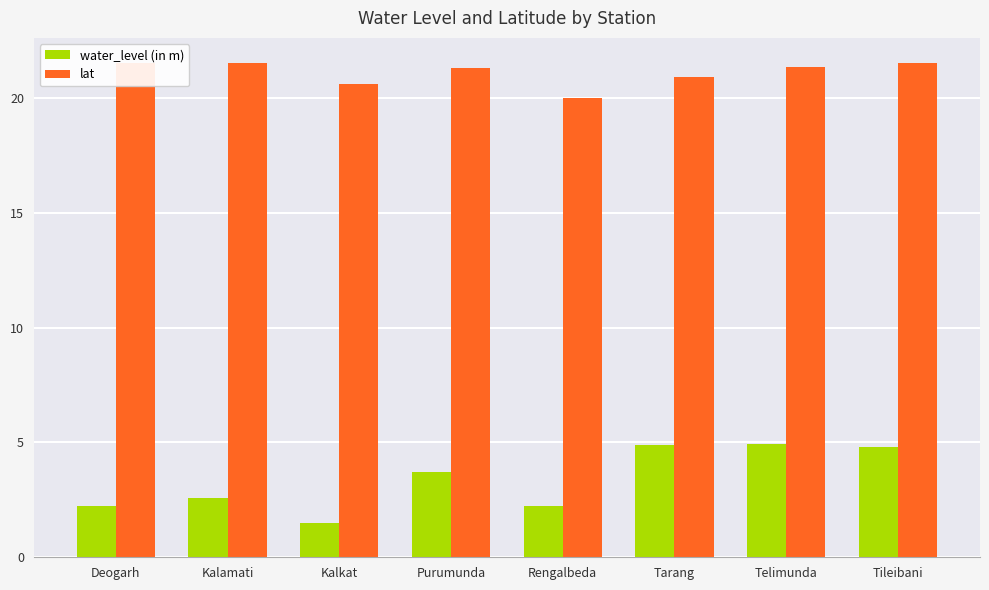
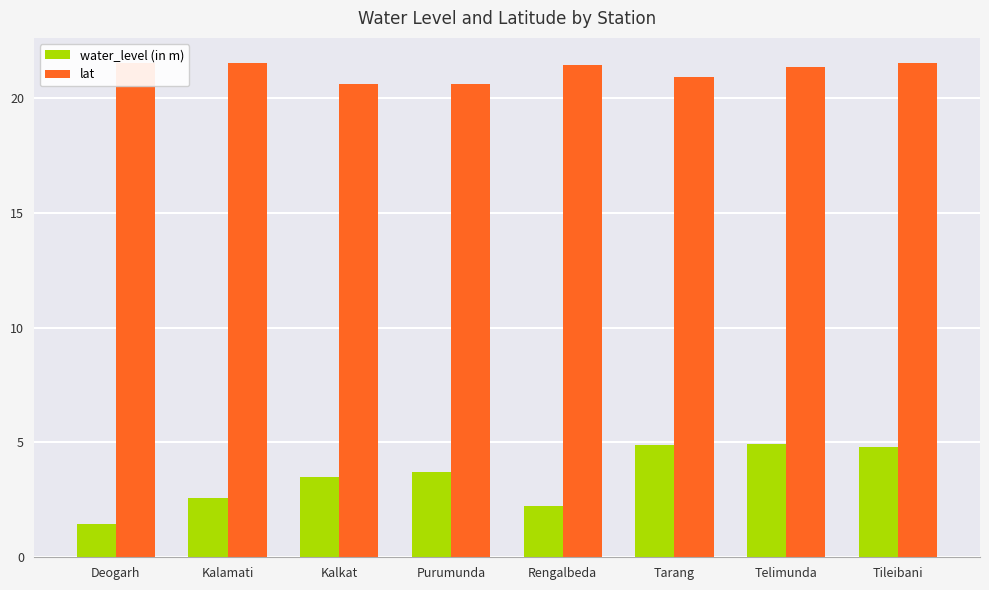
water_level (in m), Deogarh: 2.2 -> 1.5
water_level (in m), Kalkat: 1.5 -> 3.5
lat, Purumunda: 21.3 -> 20.6
lat, Rengalbeda: 20.0 -> 21.4
